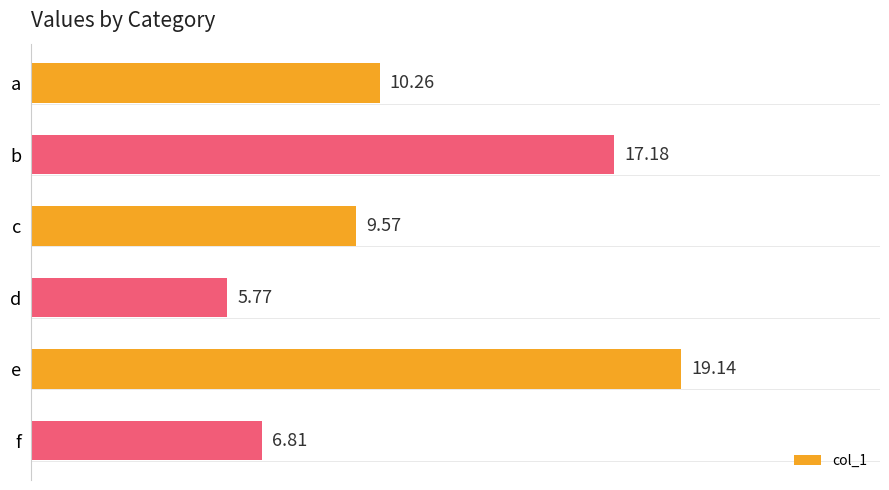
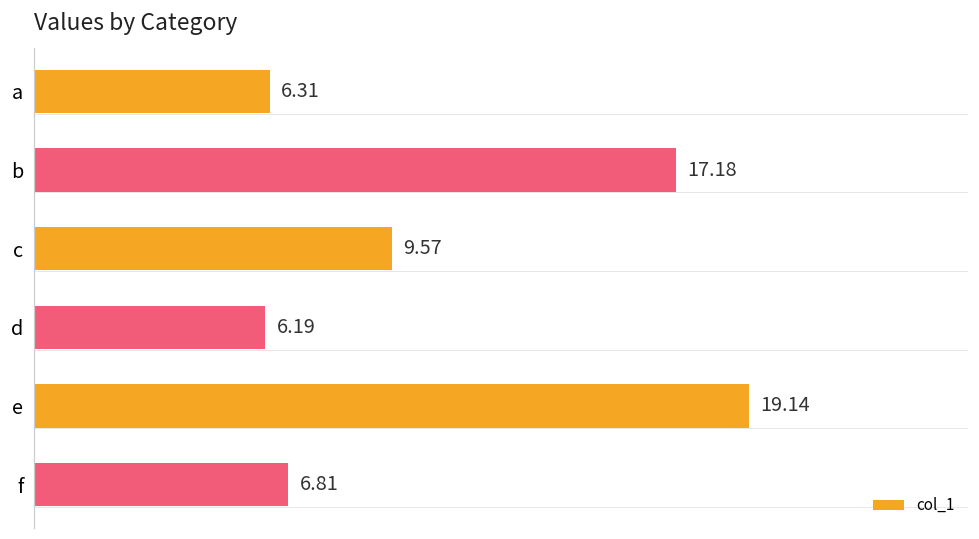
a: 10.26 -> 6.31
d: 5.77 -> 6.19
